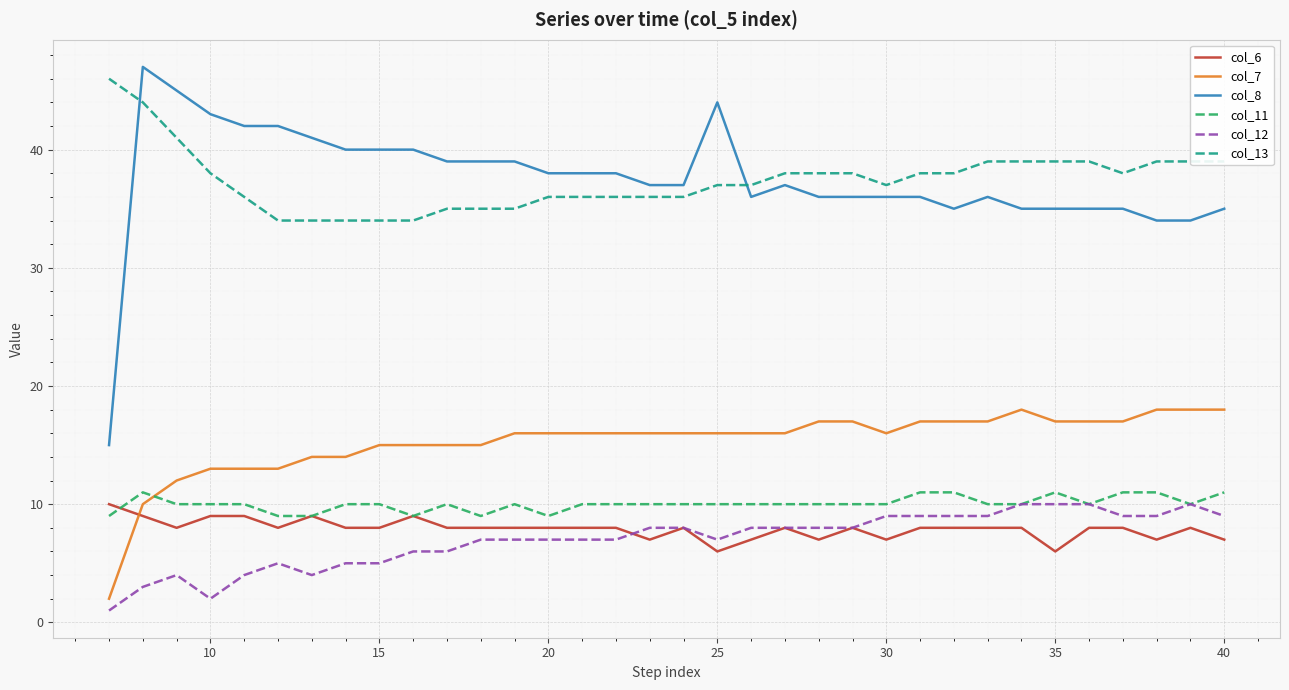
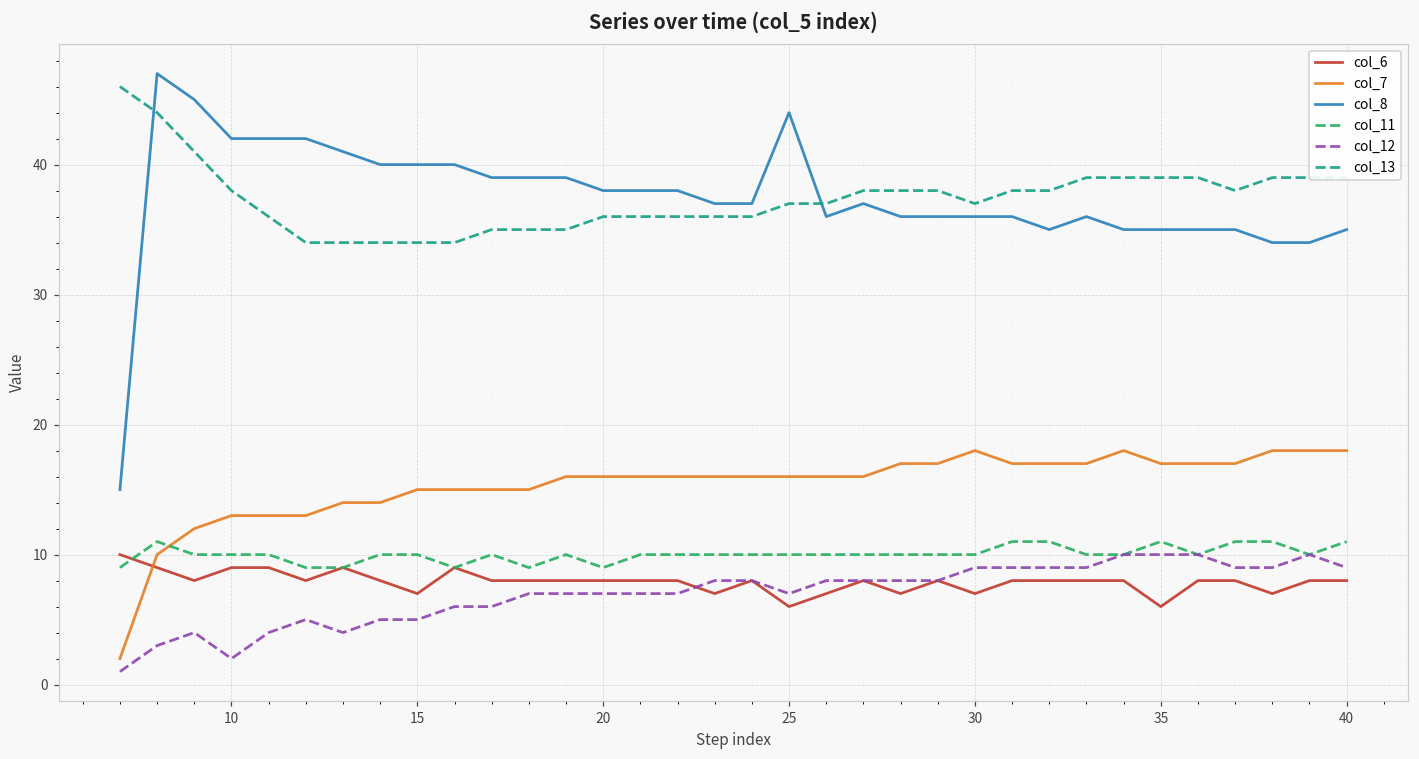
col_8, 10: 43 -> 42
col_6, 15: 8 -> 7
col_7, 30: 16 -> 18
col_6, 40: 7 -> 8
